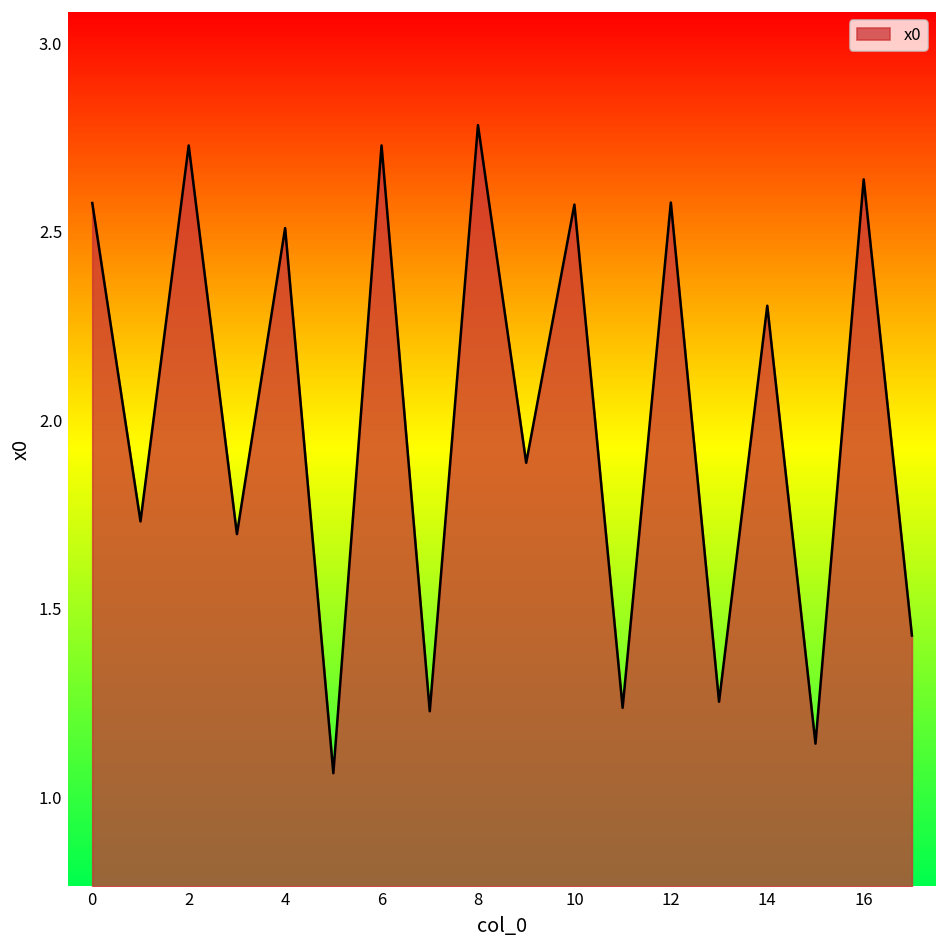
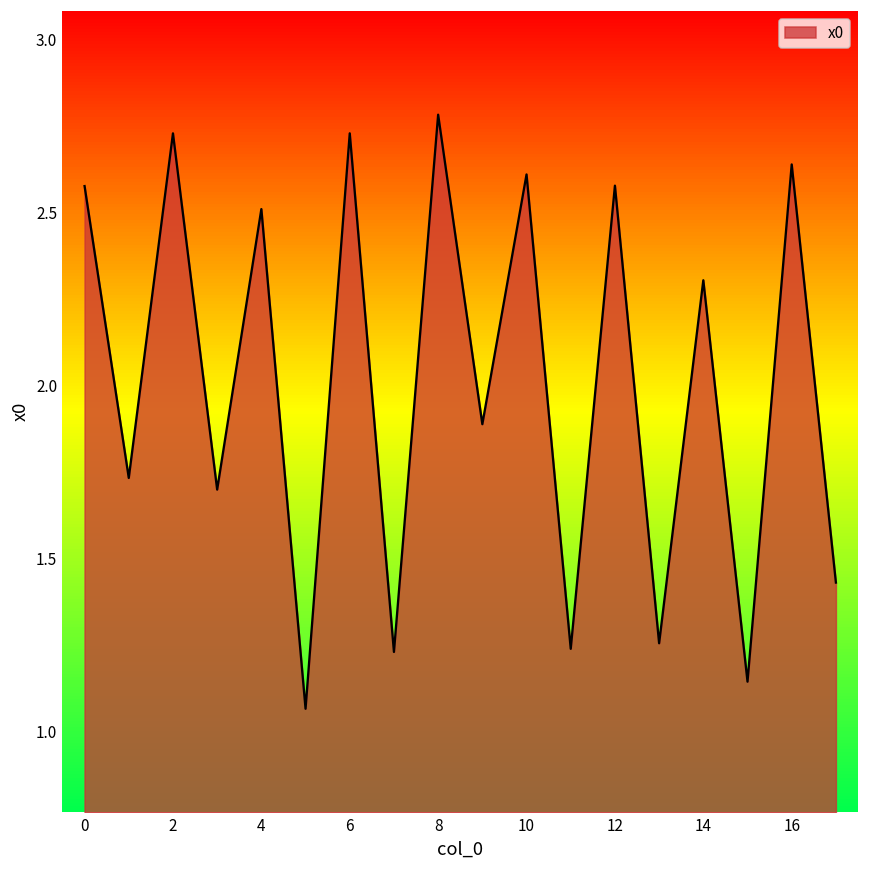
10: 2.57 -> 2.61
